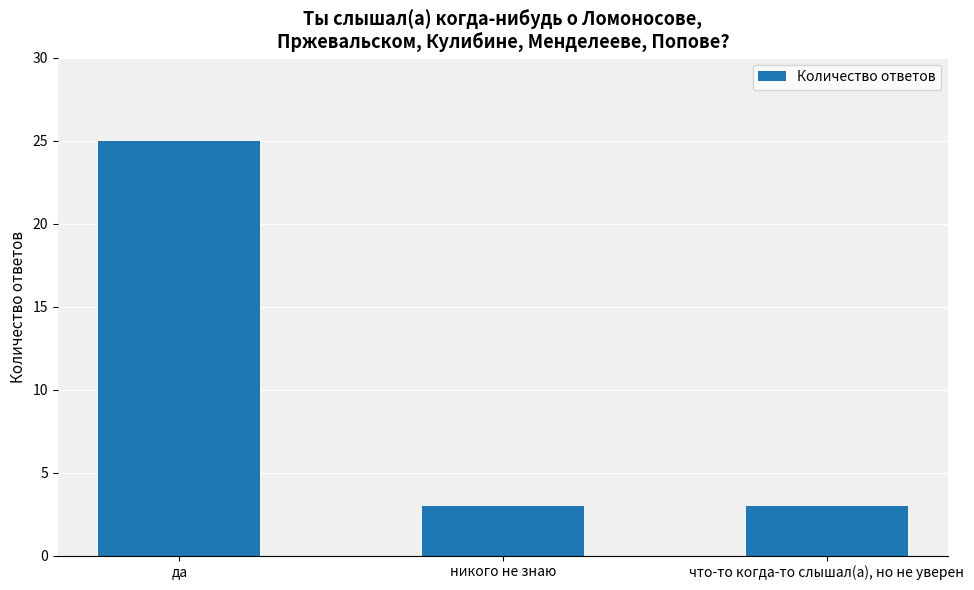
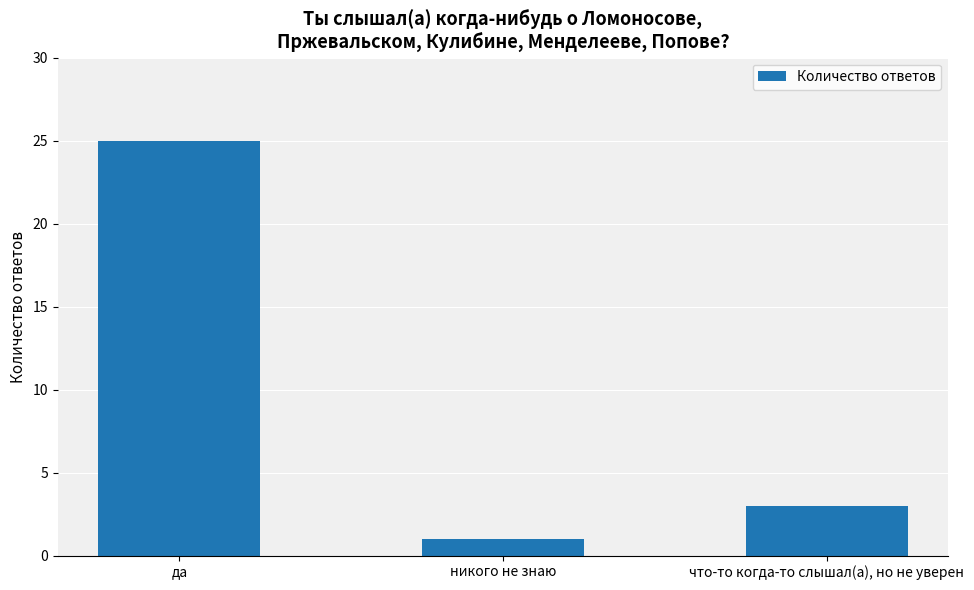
никого не знаю: 3 -> 1
